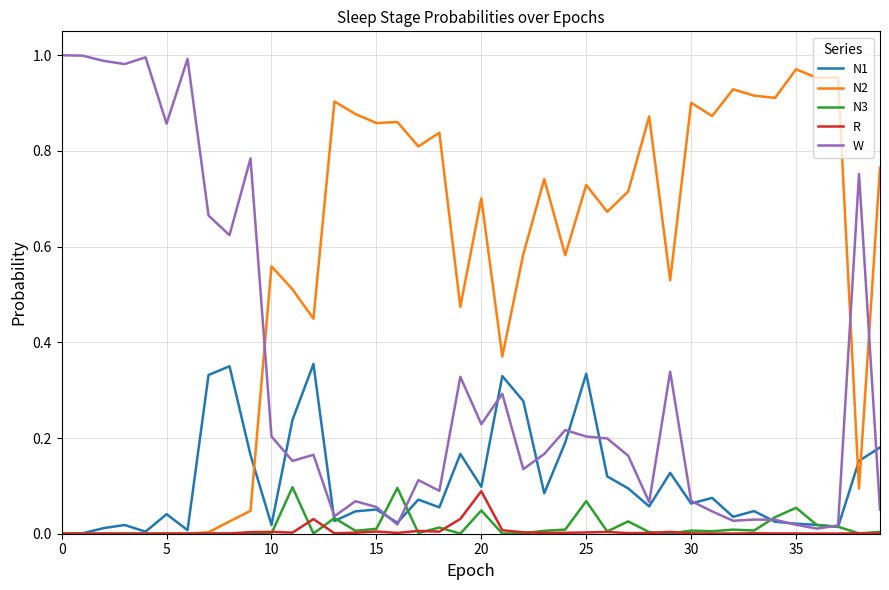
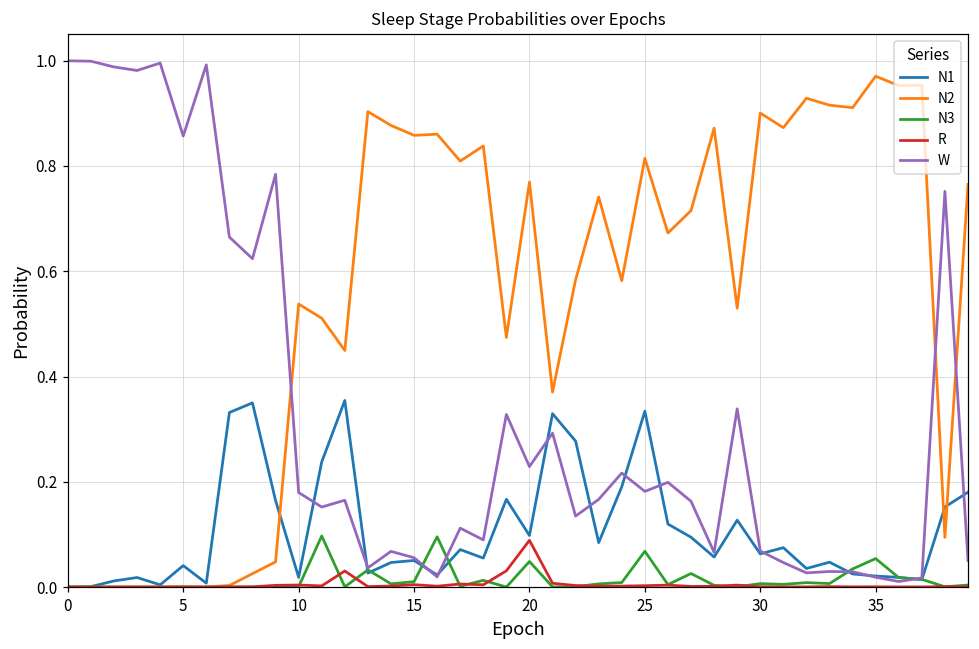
N2, 10: 0.56 -> 0.54
W, 10: 0.20 -> 0.18
N2, 20: 0.70 -> 0.77
N2, 25: 0.73 -> 0.81
W, 25: 0.20 -> 0.18
